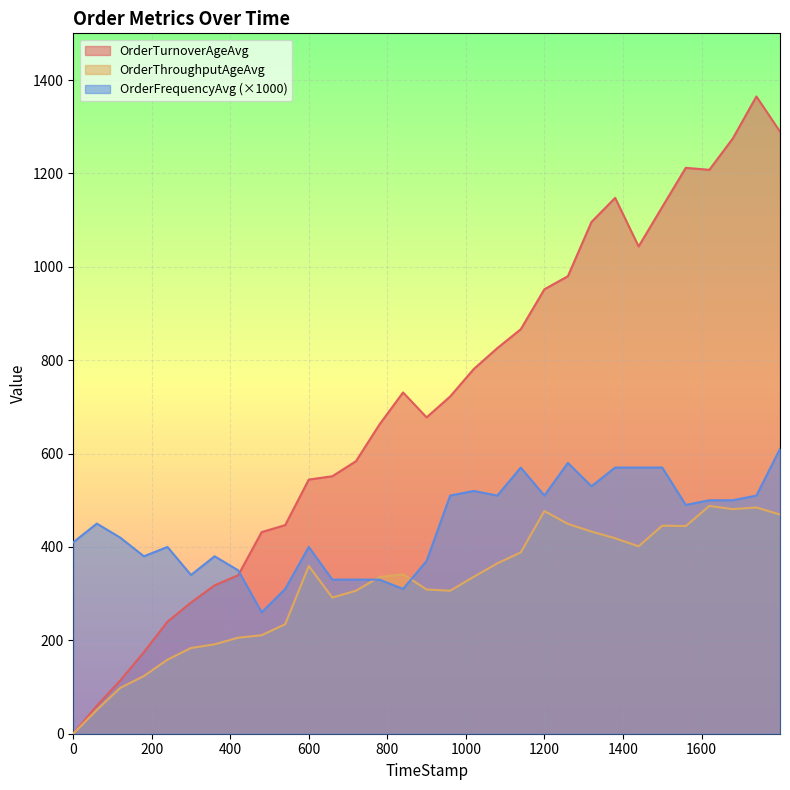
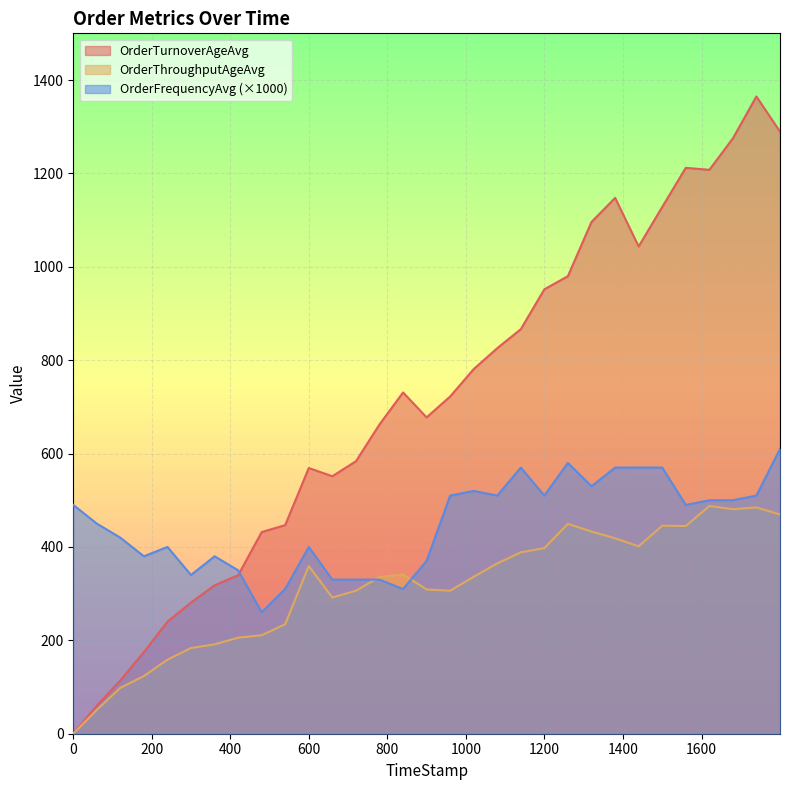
OrderFrequencyAvg (×1000), 0: 410 -> 490
OrderTurnoverAgeAvg, 600: 540 -> 570
OrderThroughputAgeAvg, 1200: 480 -> 400
